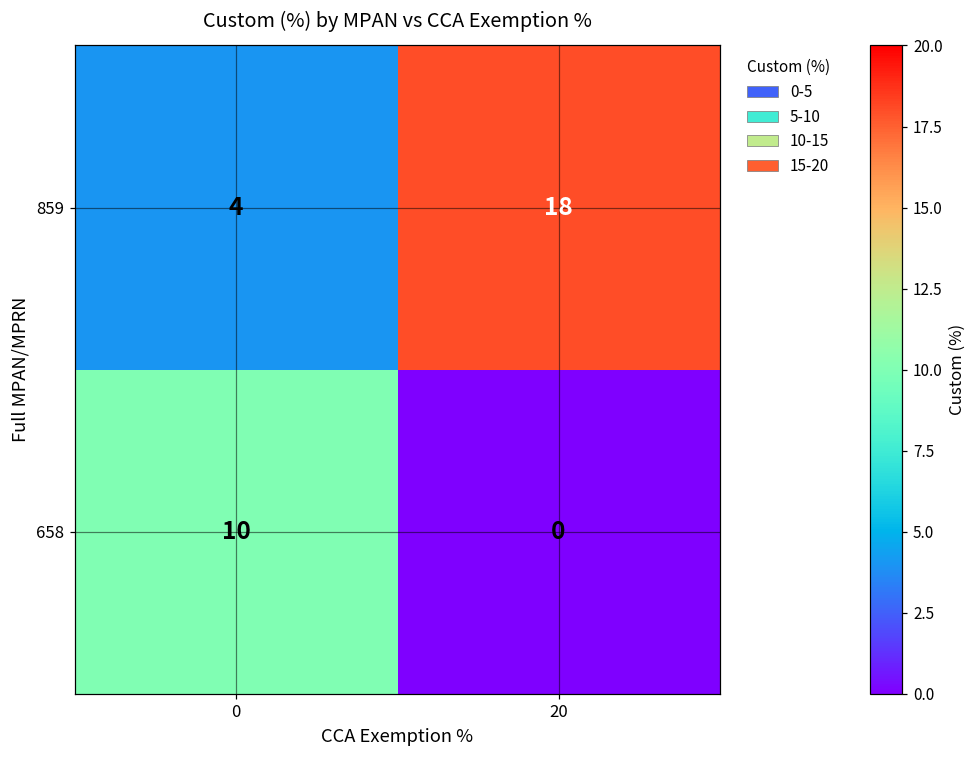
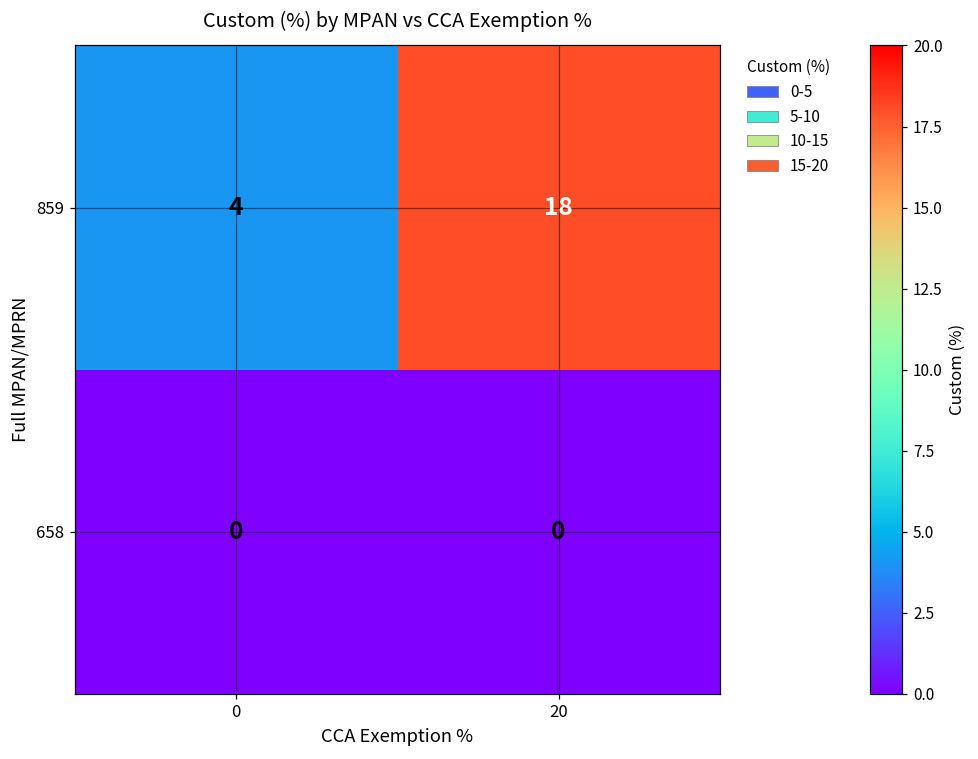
658, 0: 10 -> 0
